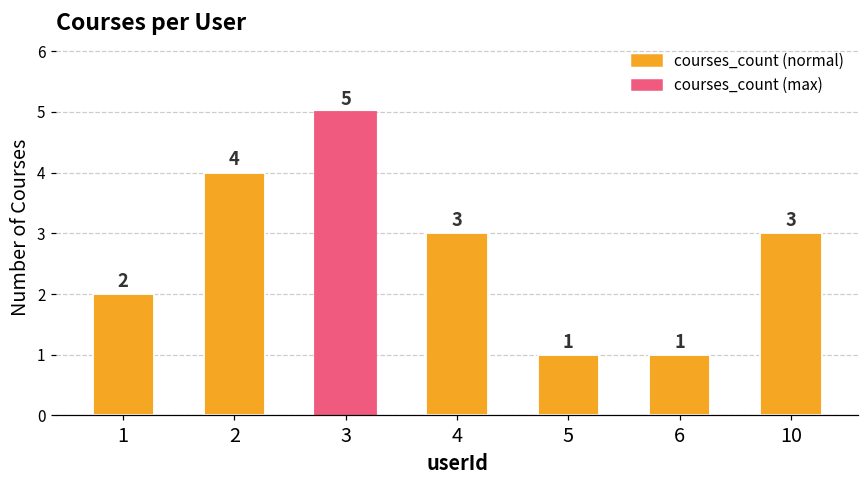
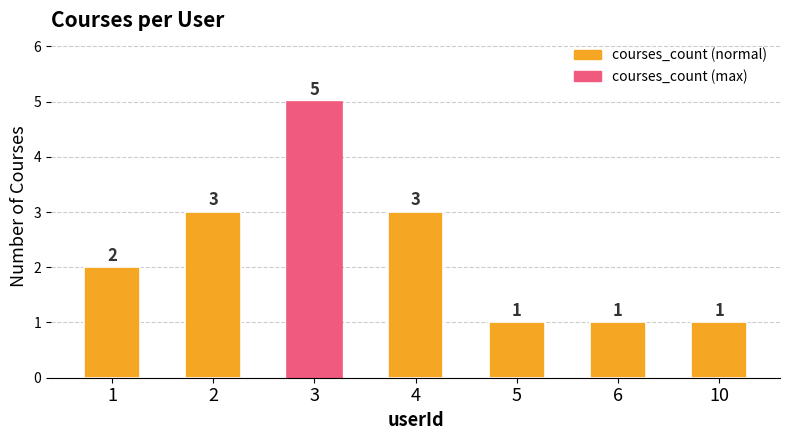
2: 4 -> 3
10: 3 -> 1
